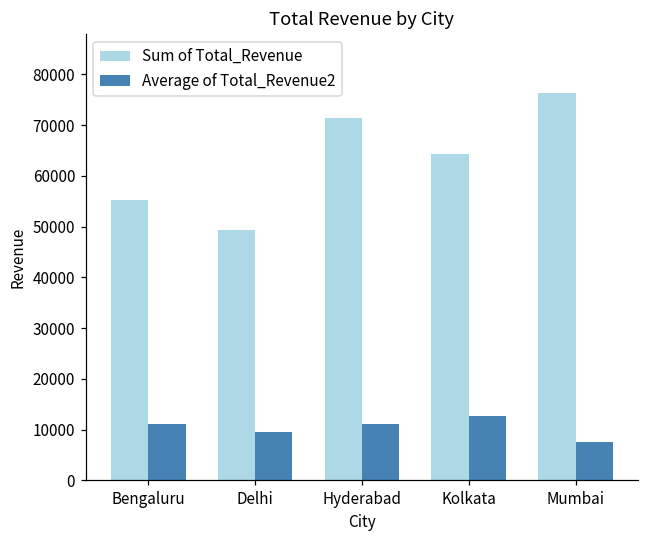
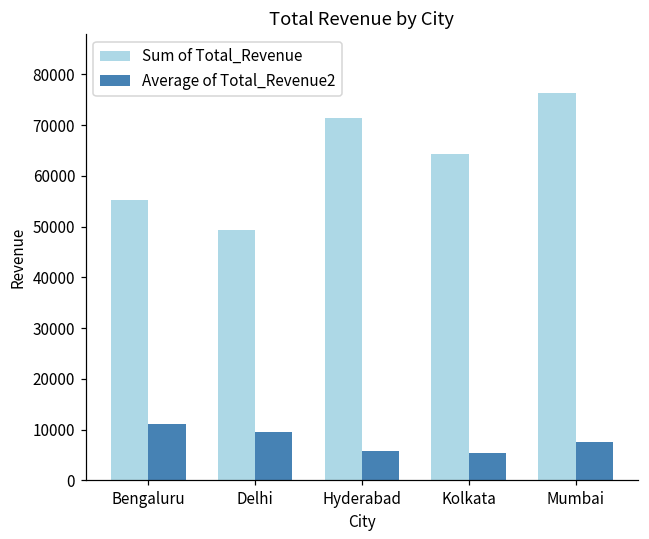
Average of Total_Revenue2, Hyderabad: 11000 -> 6000
Average of Total_Revenue2, Kolkata: 13000 -> 5000
